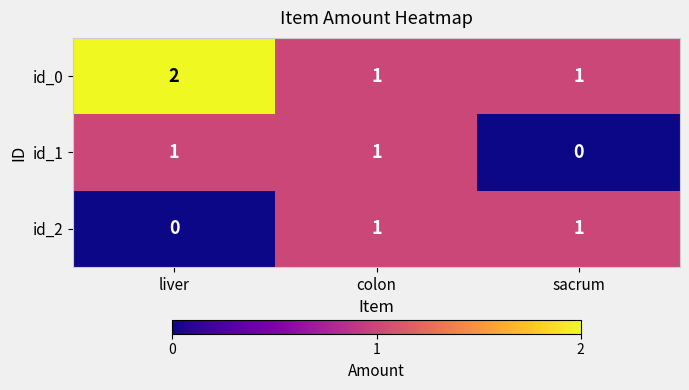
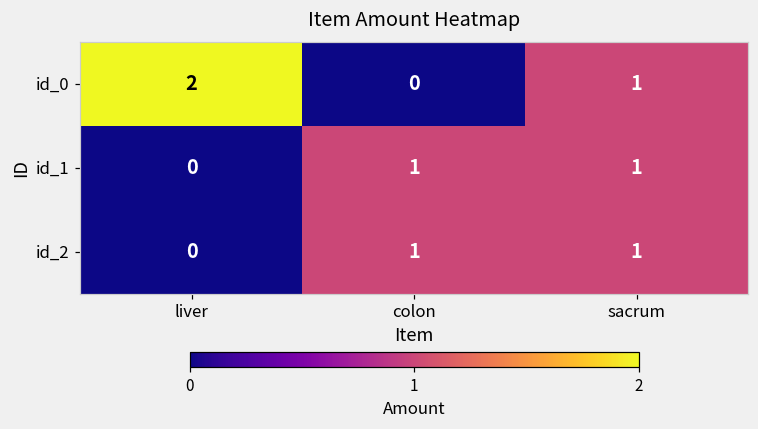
id_0, colon: 1 -> 0
id_1, liver: 1 -> 0
id_1, sacrum: 0 -> 1
